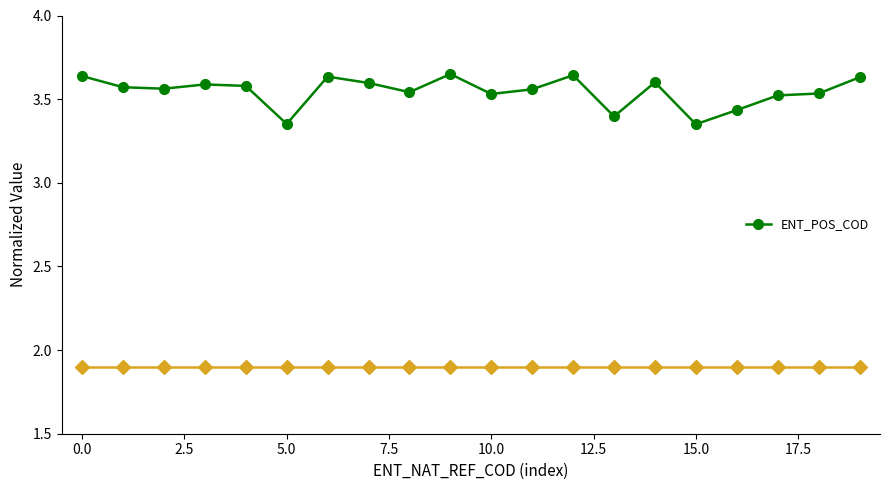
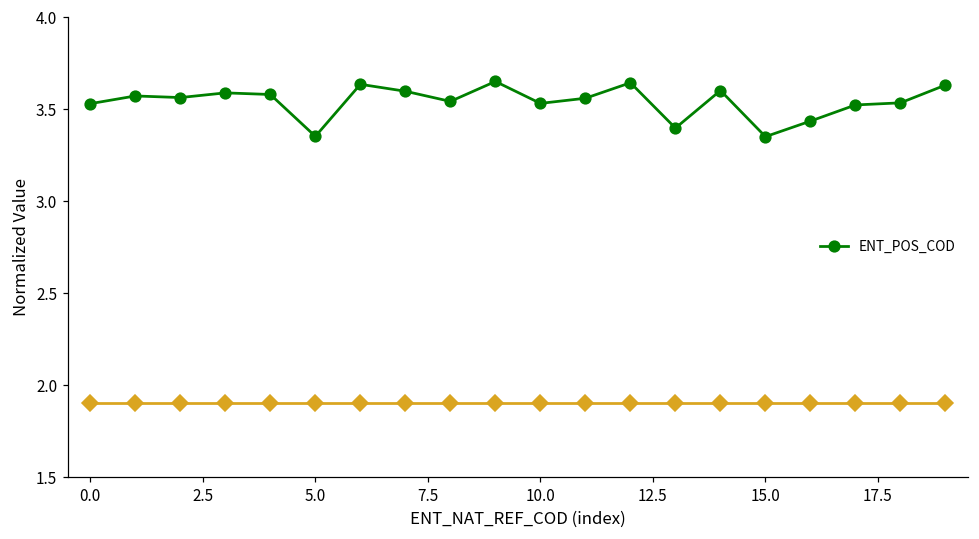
ENT_POS_COD, 0.0: 3.64 -> 3.53
